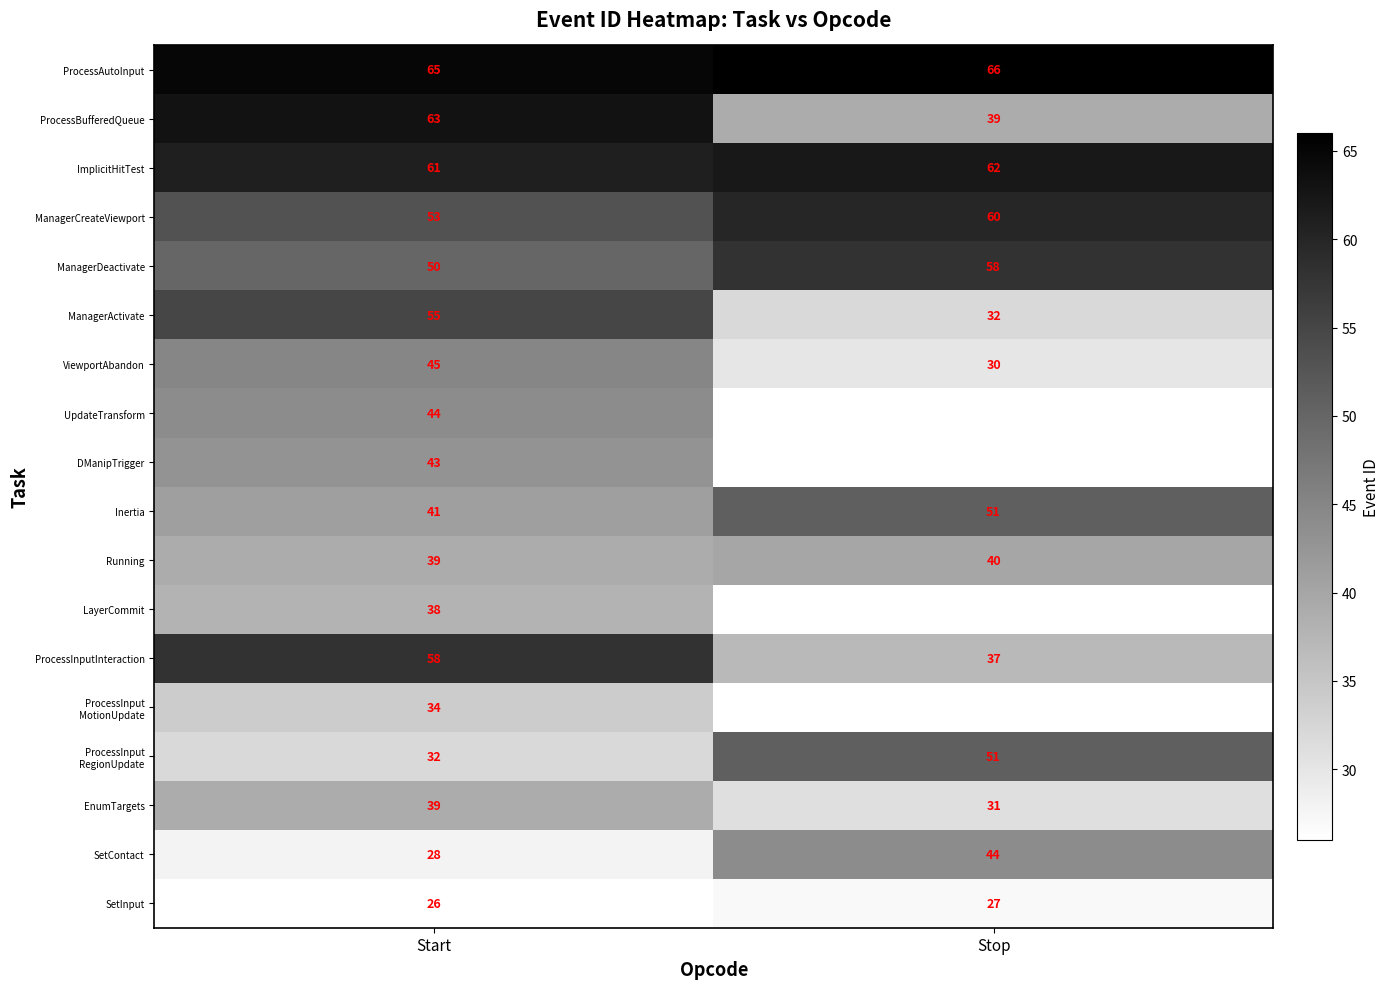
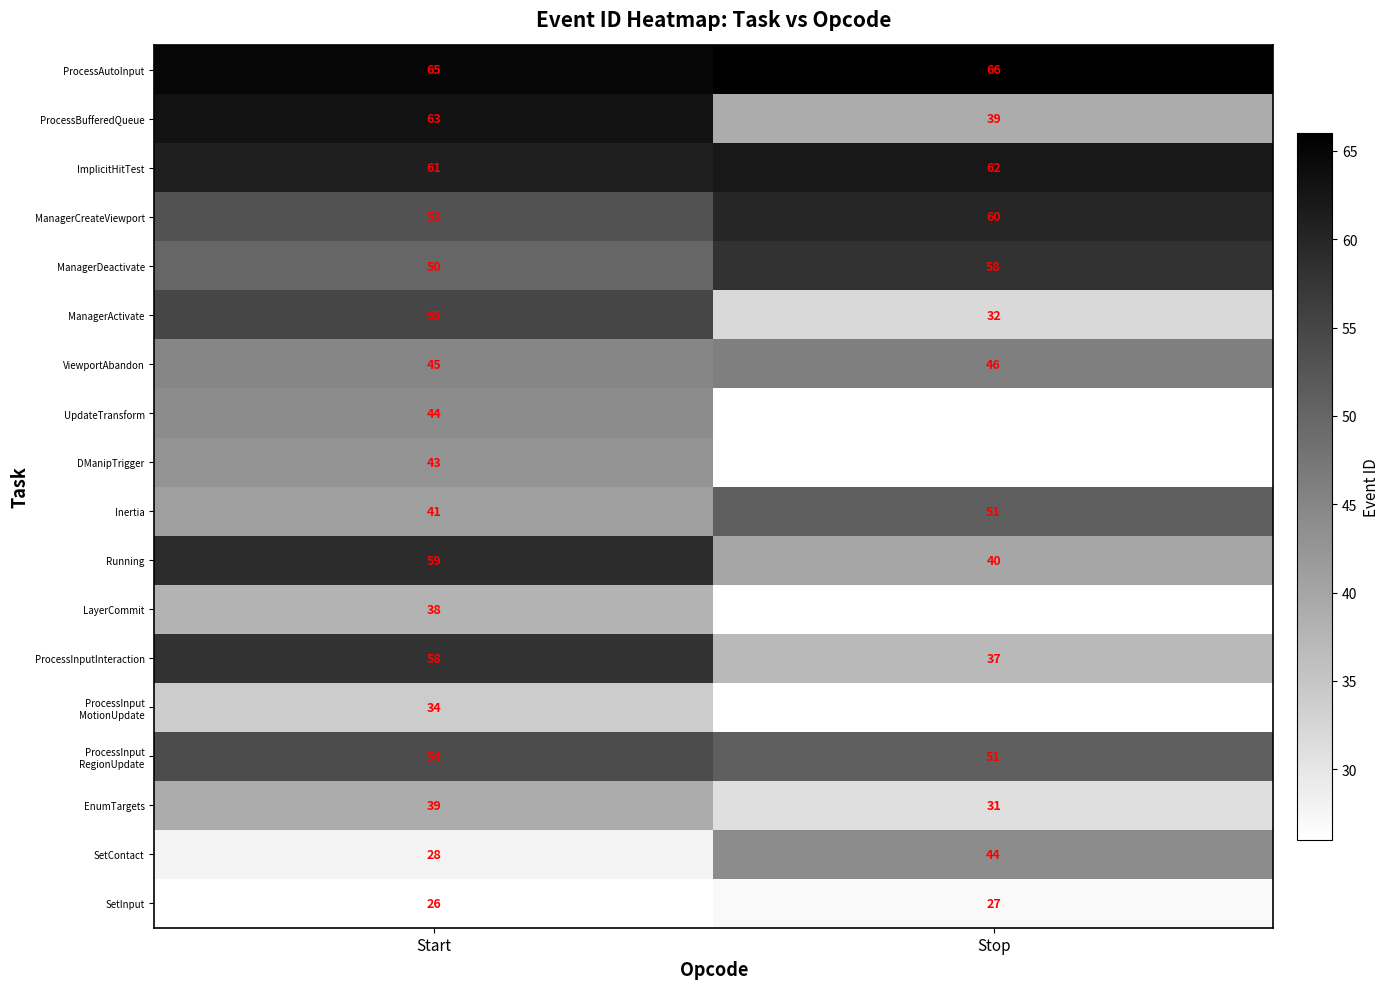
ViewportAbandon, Stop: 30 -> 46
Running, Start: 39 -> 59
ProcessInput RegionUpdate, Start: 32 -> 54
